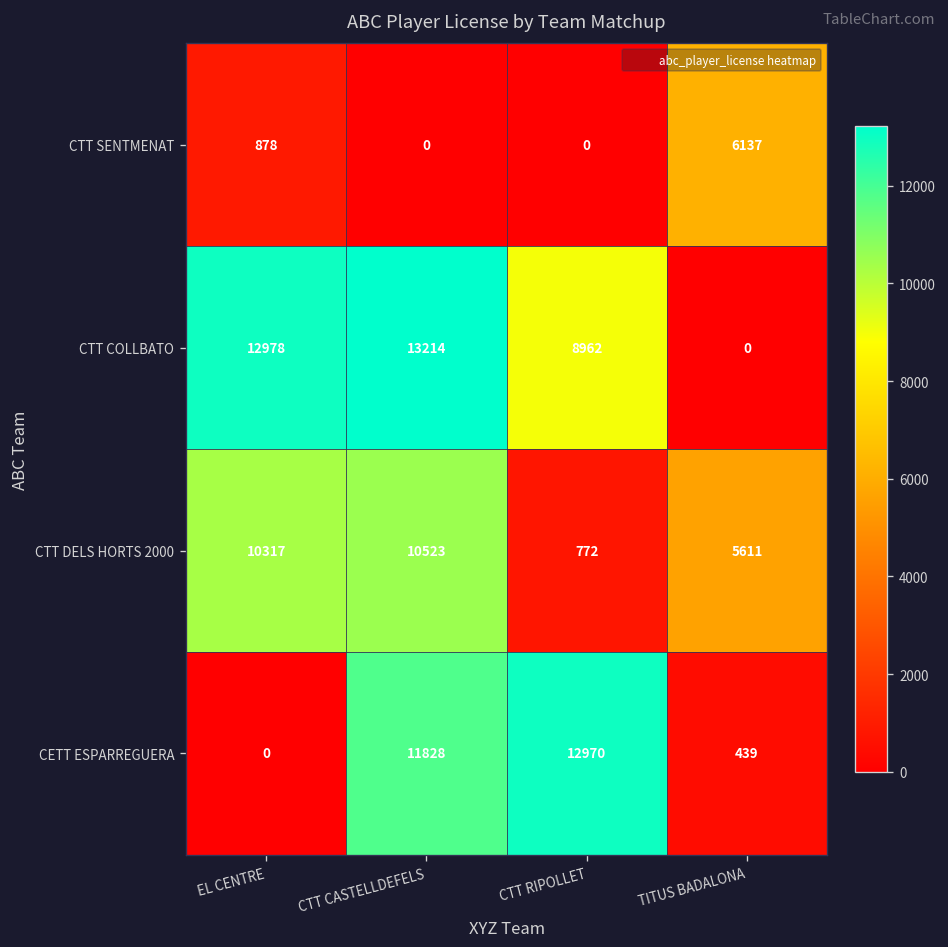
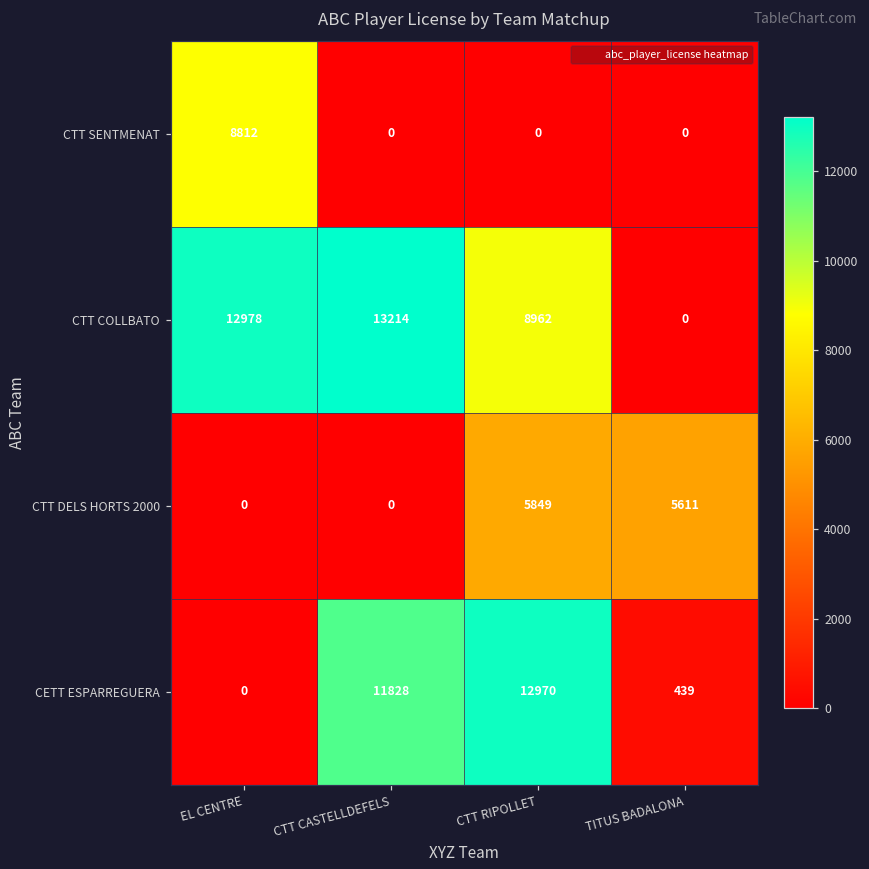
CTT SENTMENAT, EL CENTRE: 878 -> 8812
CTT SENTMENAT, TITUS BADALONA: 6137 -> 0
CTT DELS HORTS 2000, EL CENTRE: 10317 -> 0
CTT DELS HORTS 2000, CTT CASTELLDEFELS: 10523 -> 0
CTT DELS HORTS 2000, CTT RIPOLLET: 772 -> 5849
